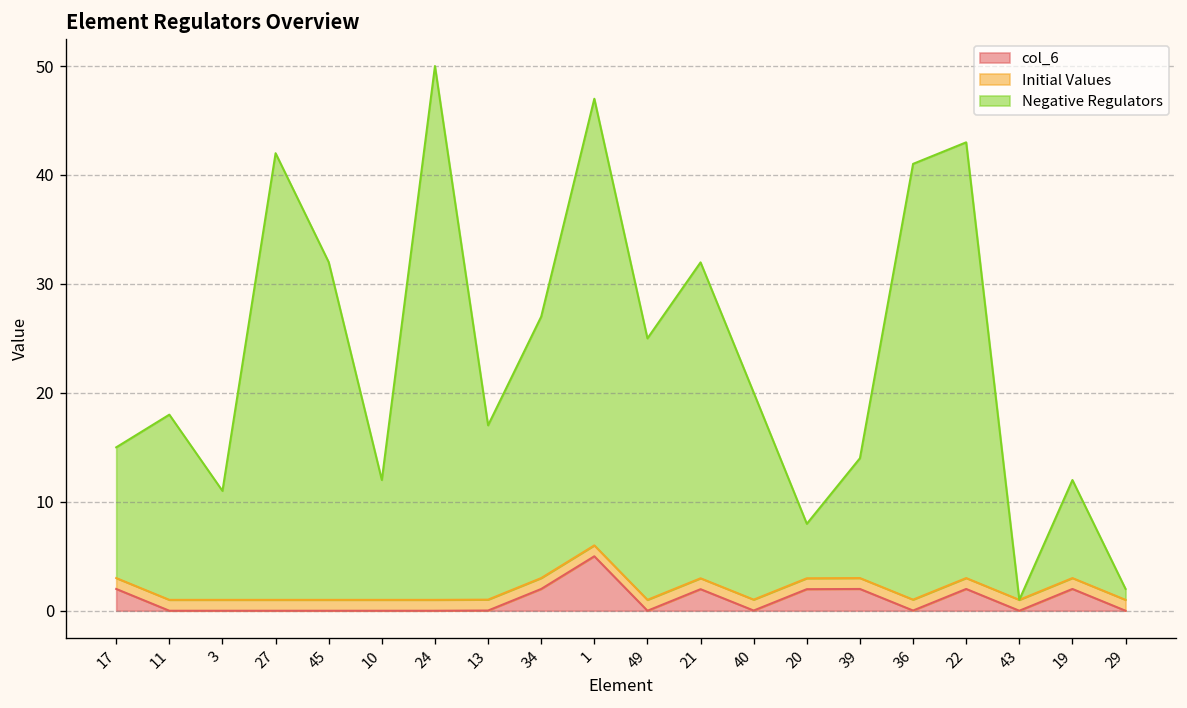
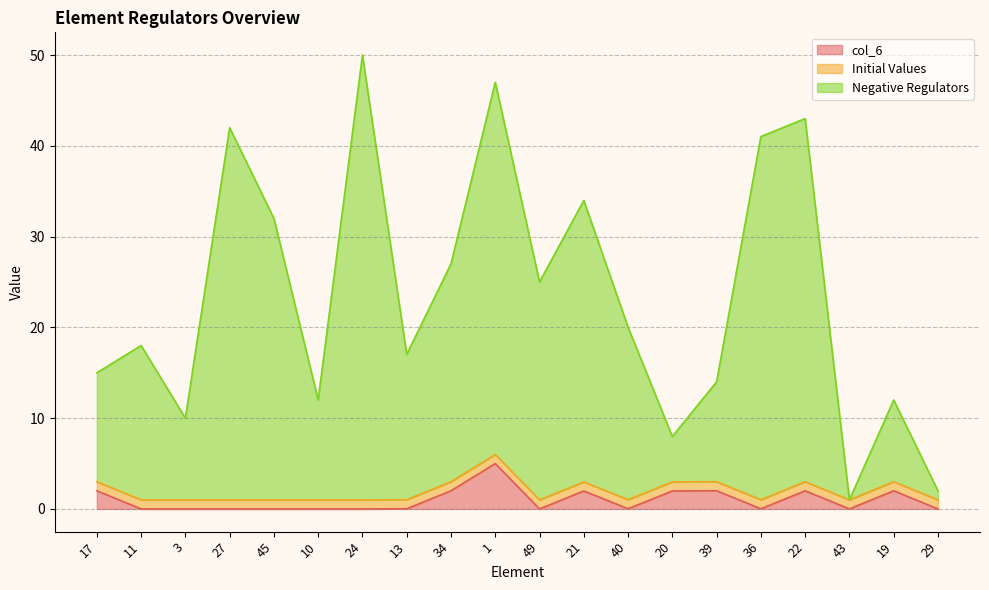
Negative Regulators, 3: 10 -> 9
Negative Regulators, 21: 29 -> 31
